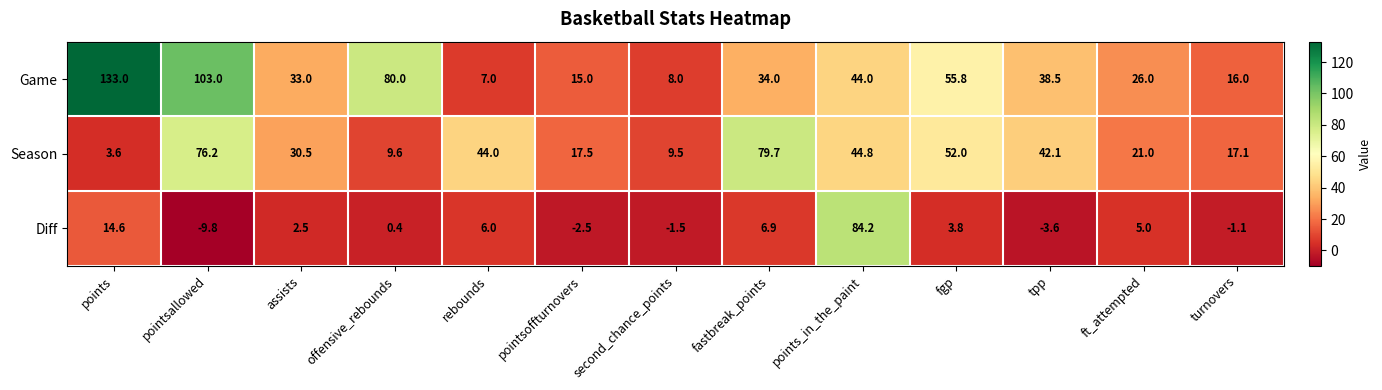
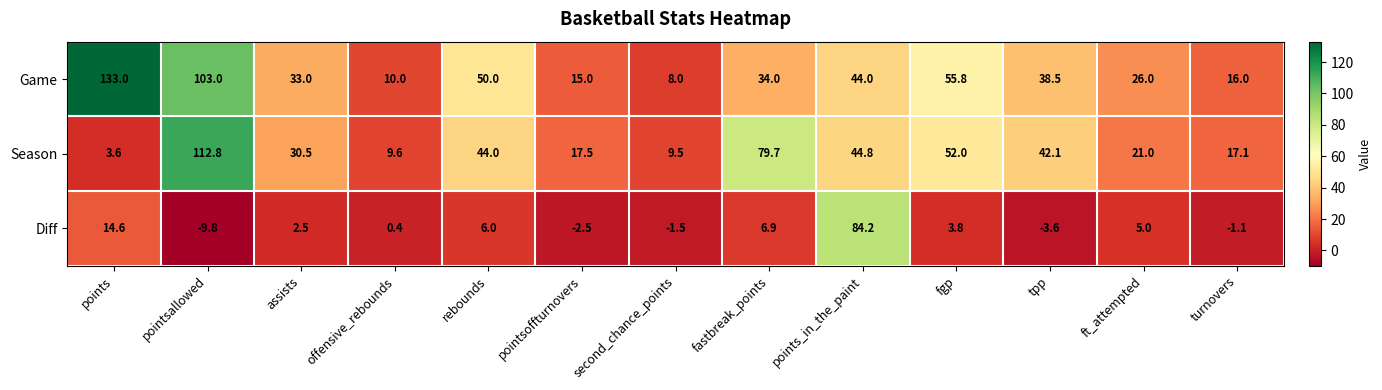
Game, offensive_rebounds: 80.0 -> 10.0
Game, rebounds: 7.0 -> 50.0
Season, pointsallowed: 76.2 -> 112.8
